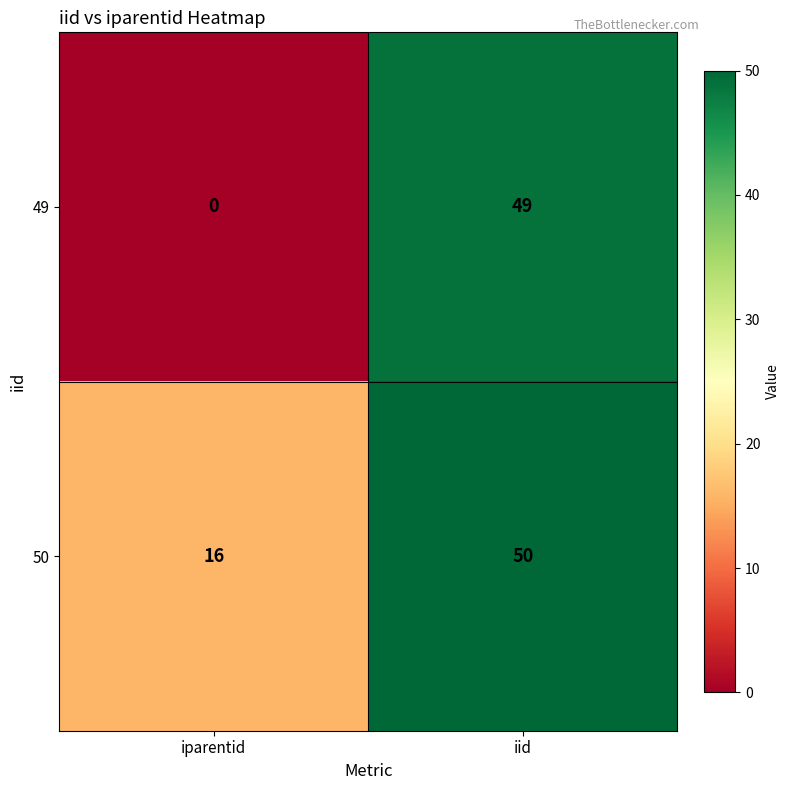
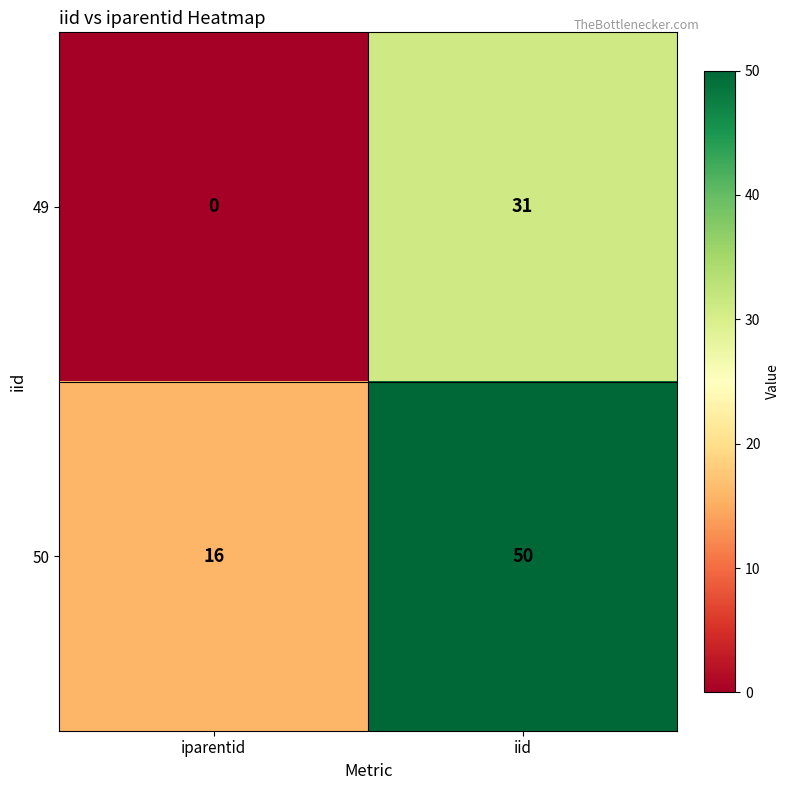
49, iid: 49 -> 31
